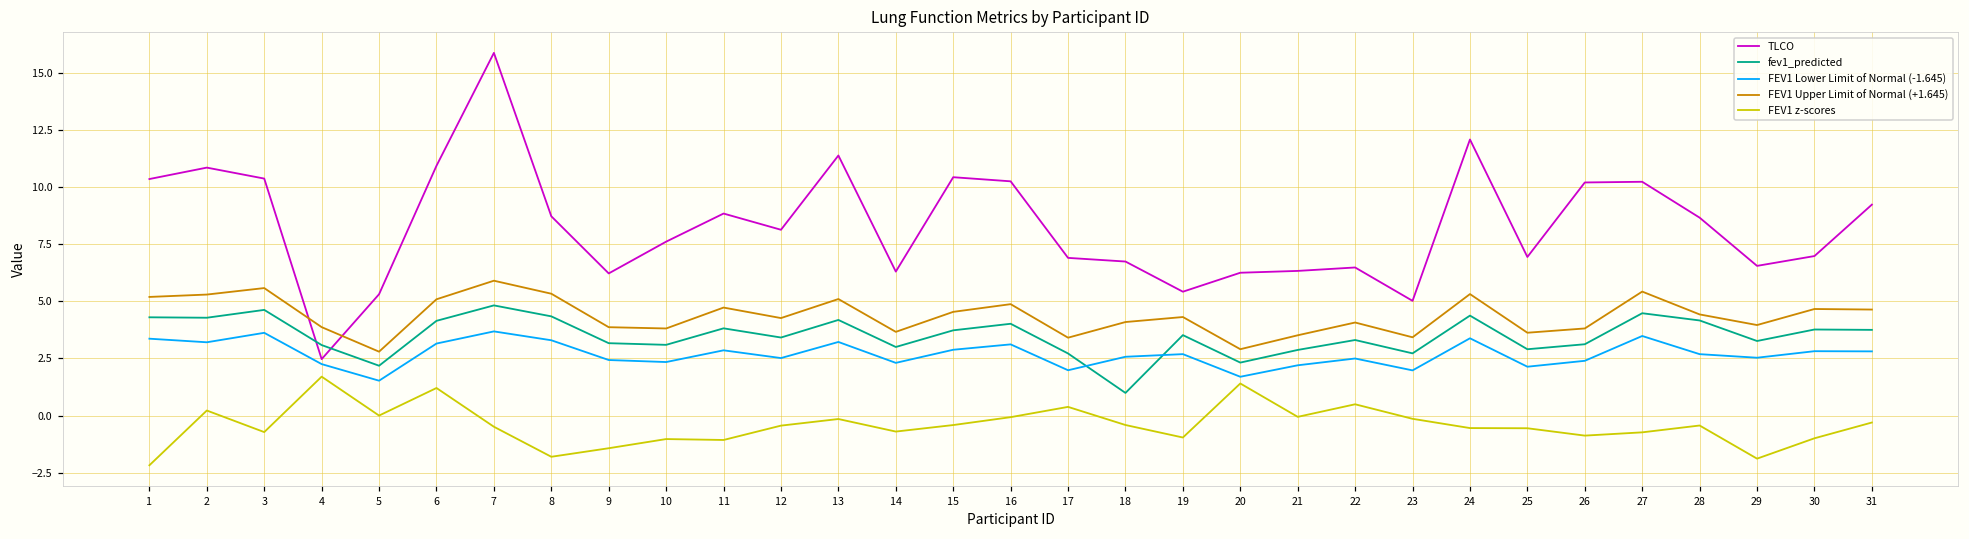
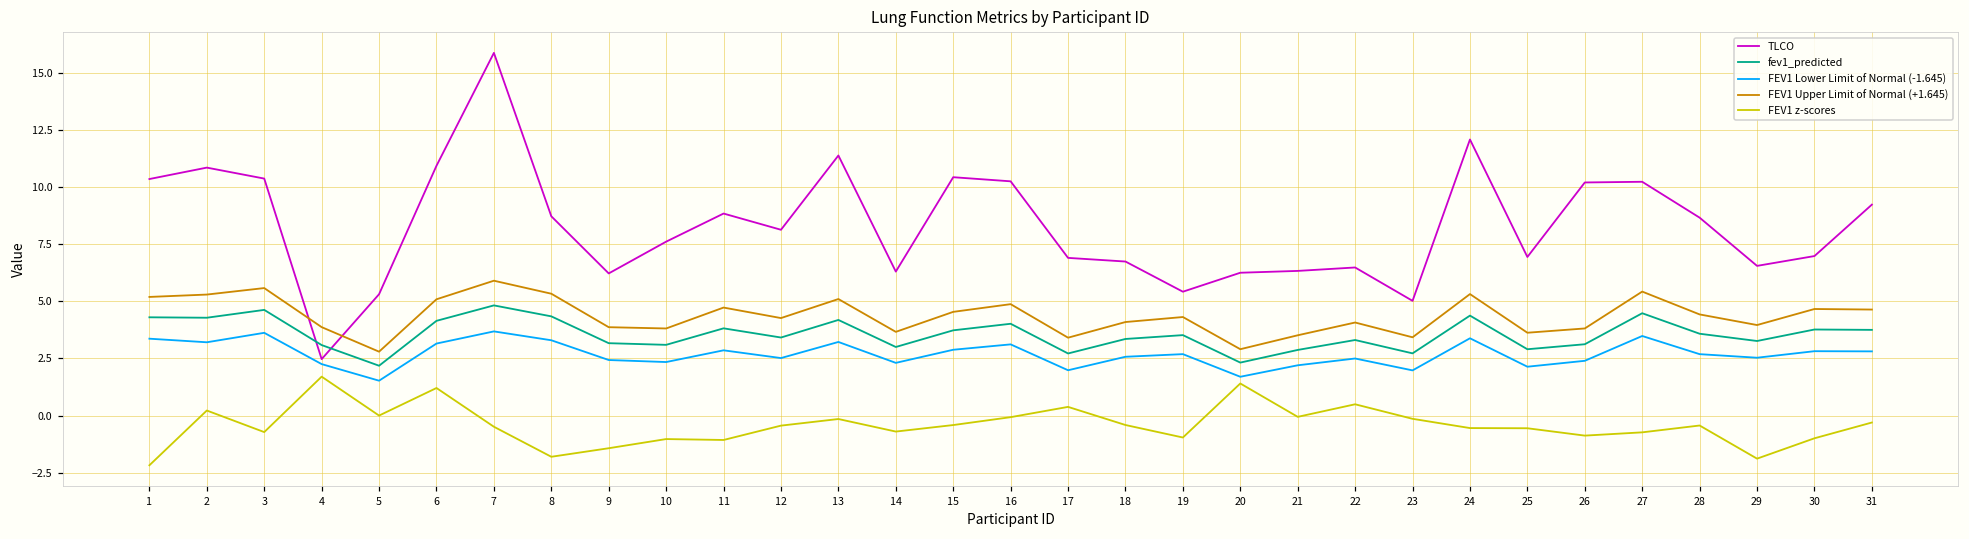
fev1_predicted, 18: 1.0 -> 3.4
fev1_predicted, 28: 4.2 -> 3.6
